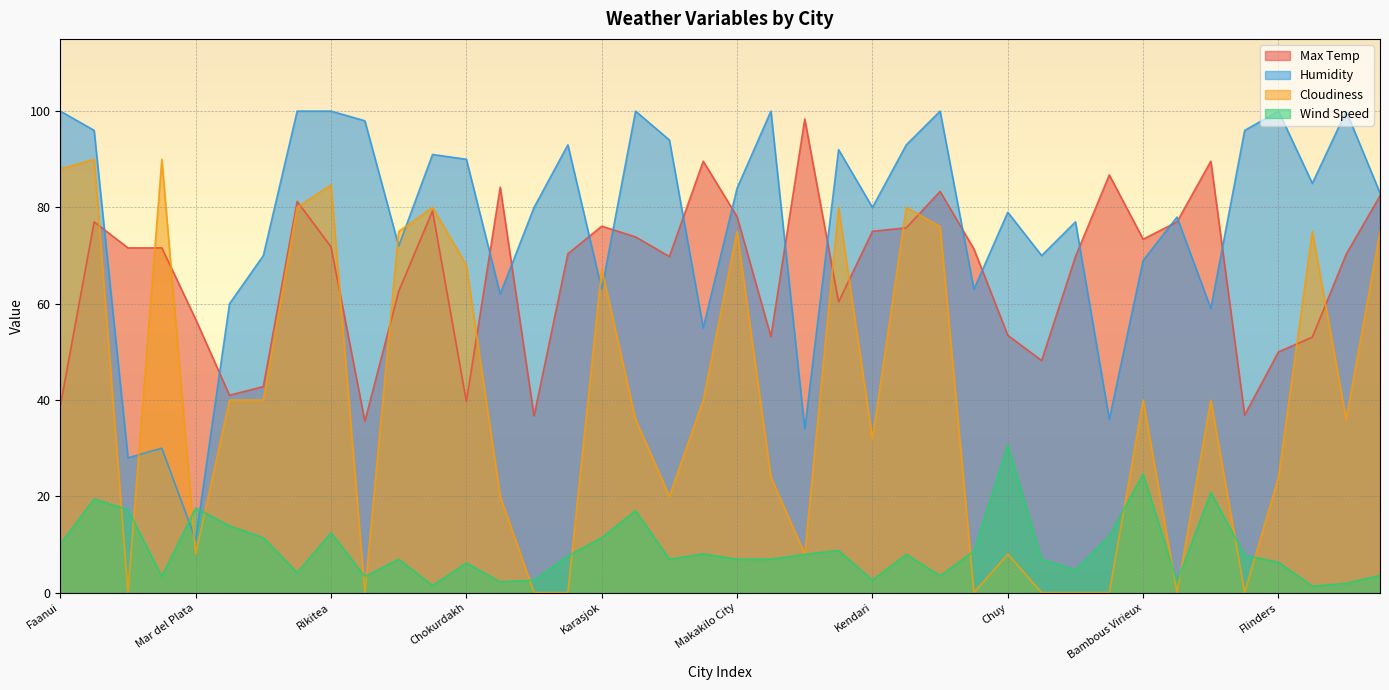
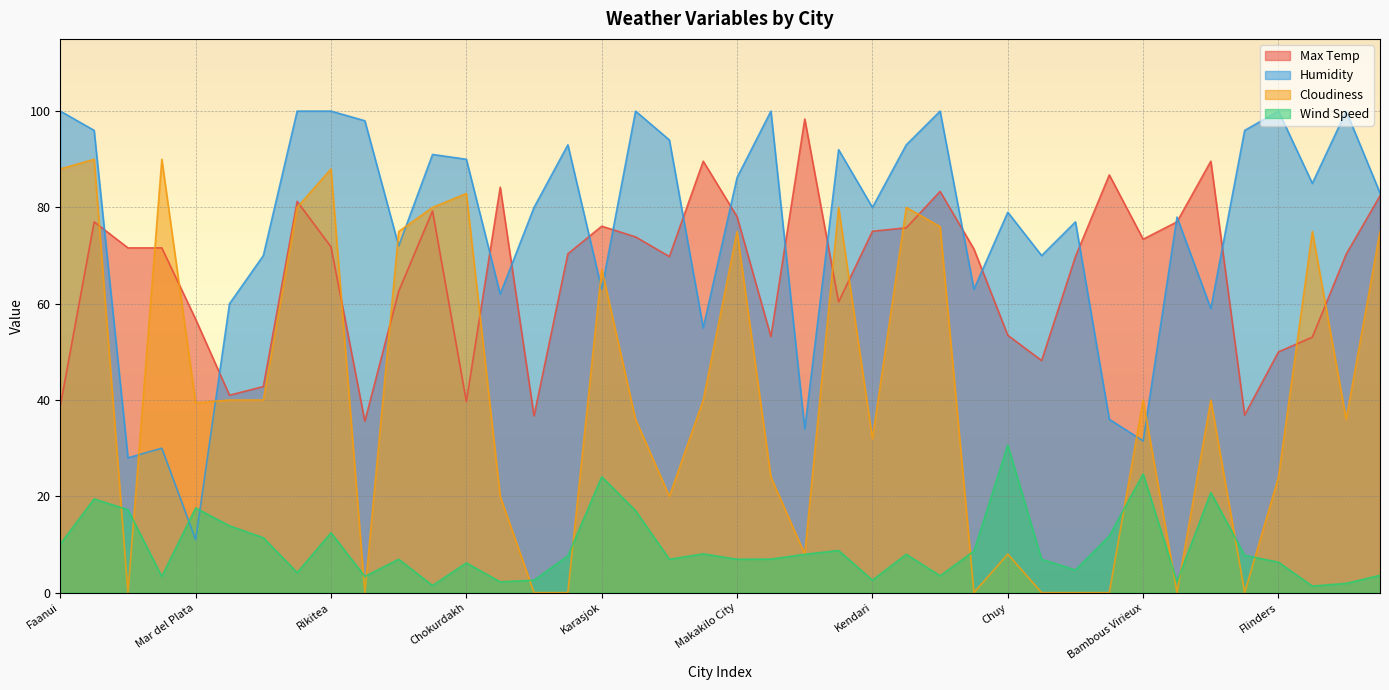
Cloudiness, Mar del Plata: 8 -> 39
Cloudiness, Rikitea: 85 -> 88
Cloudiness, Chokurdakh: 68 -> 83
Wind Speed, Karasjok: 11 -> 24
Humidity, Makakilo City: 84 -> 86
Humidity, Bambous Virieux: 69 -> 32
